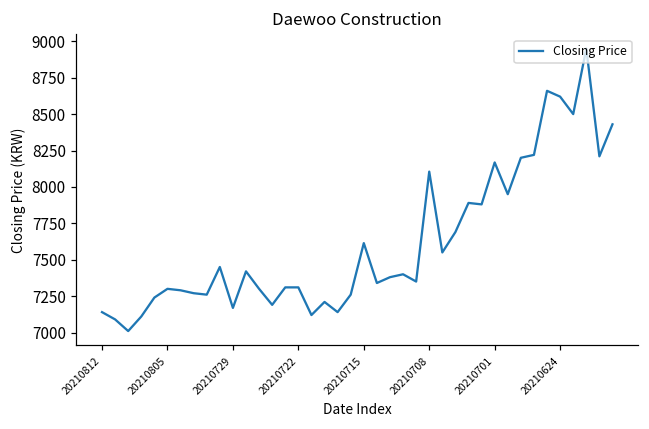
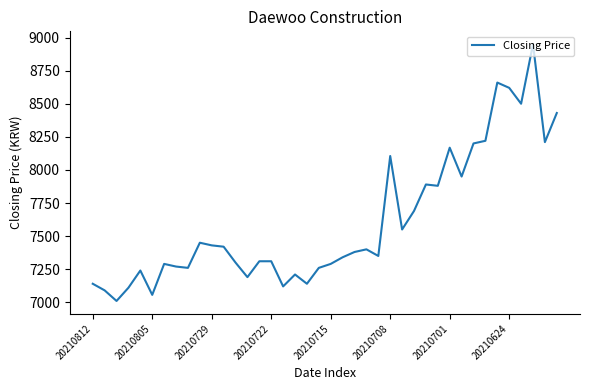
20210805: 7300 -> 7060
20210729: 7170 -> 7430
20210715: 7610 -> 7290
